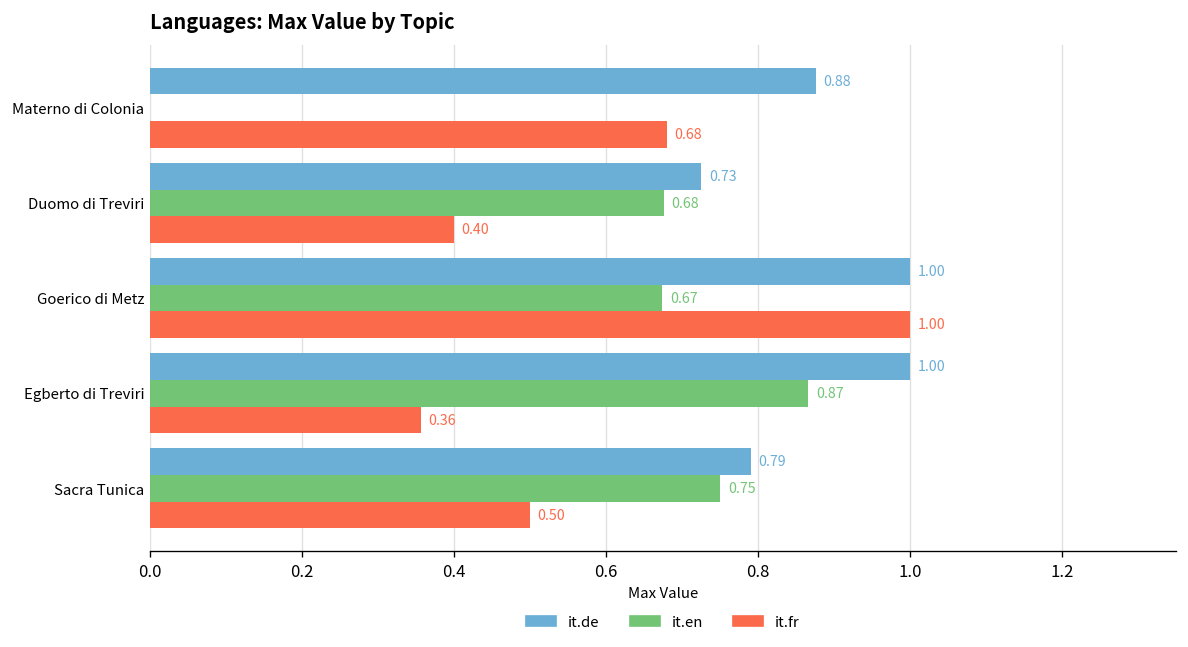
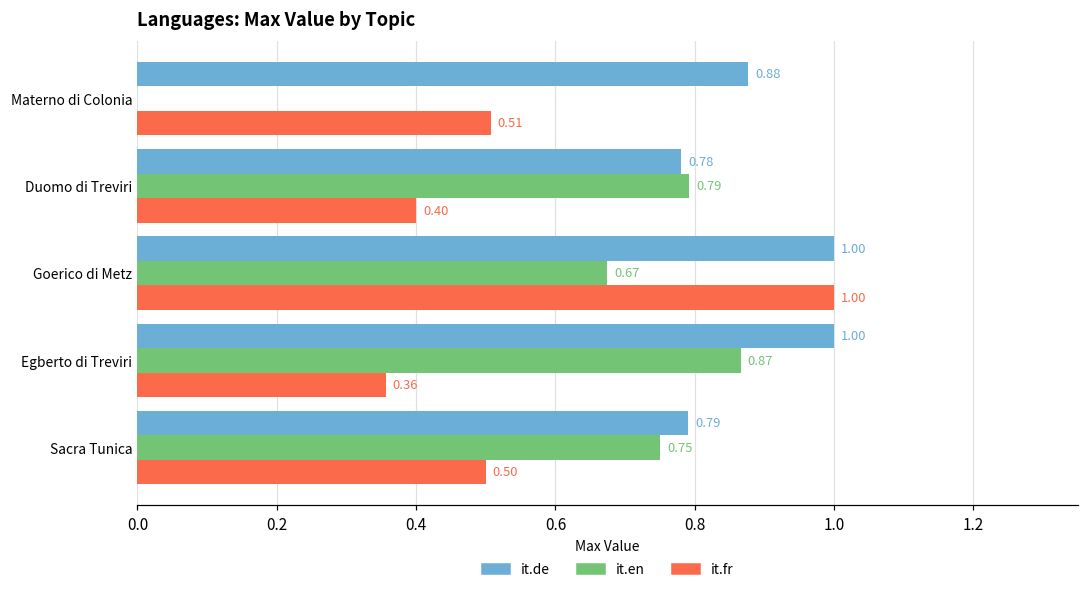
it.fr, Materno di Colonia: 0.68 -> 0.51
it.de, Duomo di Treviri: 0.73 -> 0.78
it.en, Duomo di Treviri: 0.68 -> 0.79
